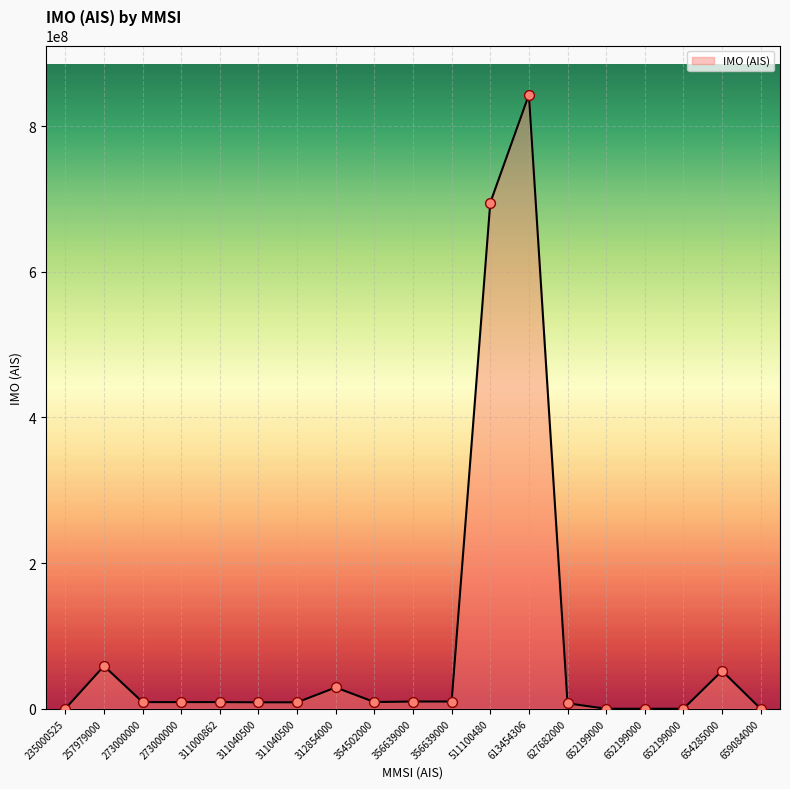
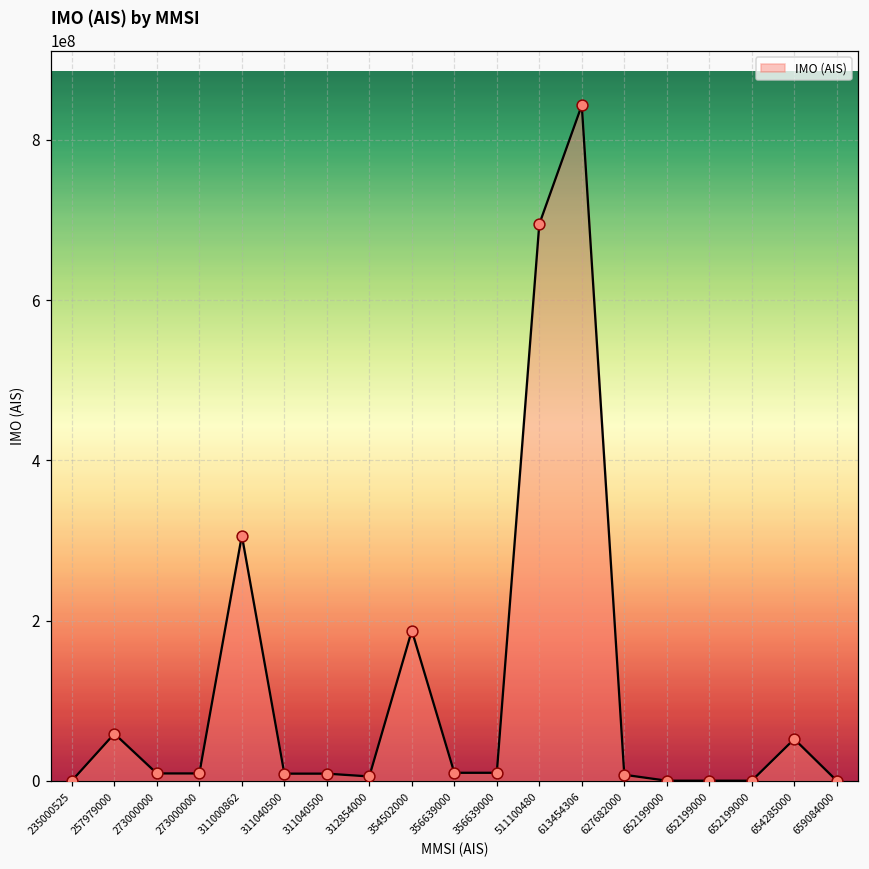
311000862: 10000000 -> 310000000
312854000: 30000000 -> 10000000
354502000: 10000000 -> 190000000
